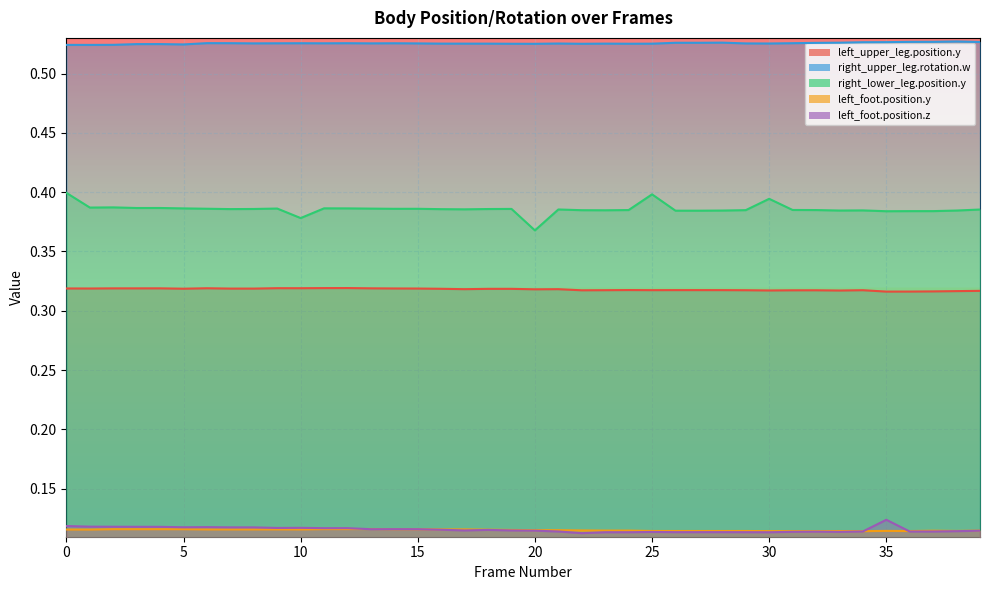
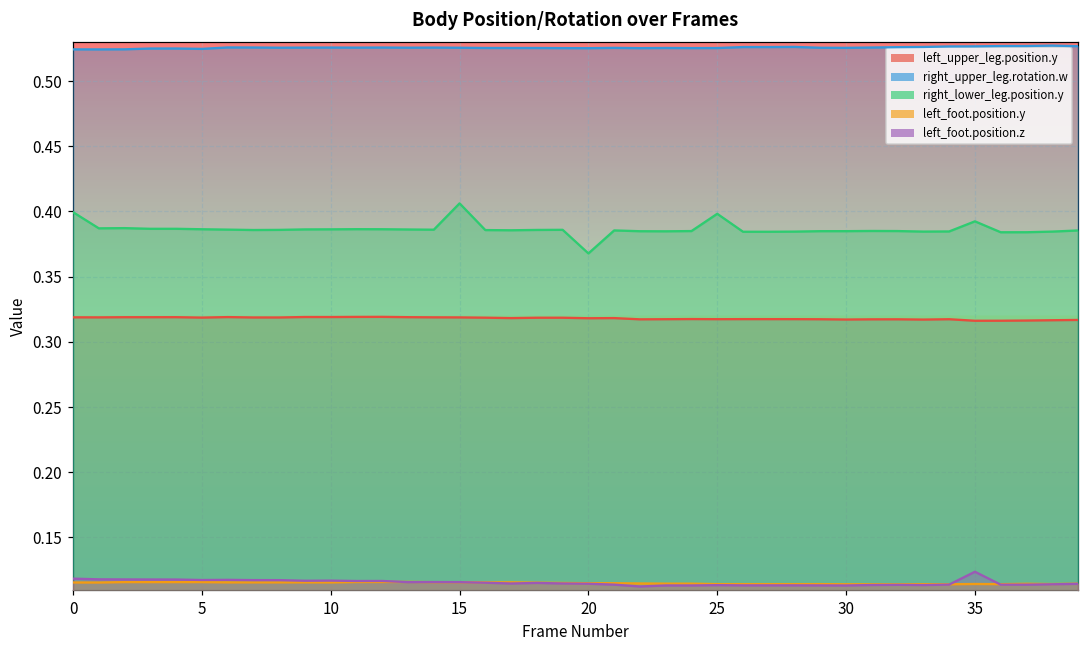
right_lower_leg.position.y, 10: 0.378 -> 0.386
right_lower_leg.position.y, 15: 0.386 -> 0.406
right_lower_leg.position.y, 30: 0.394 -> 0.385
right_lower_leg.position.y, 35: 0.384 -> 0.392
